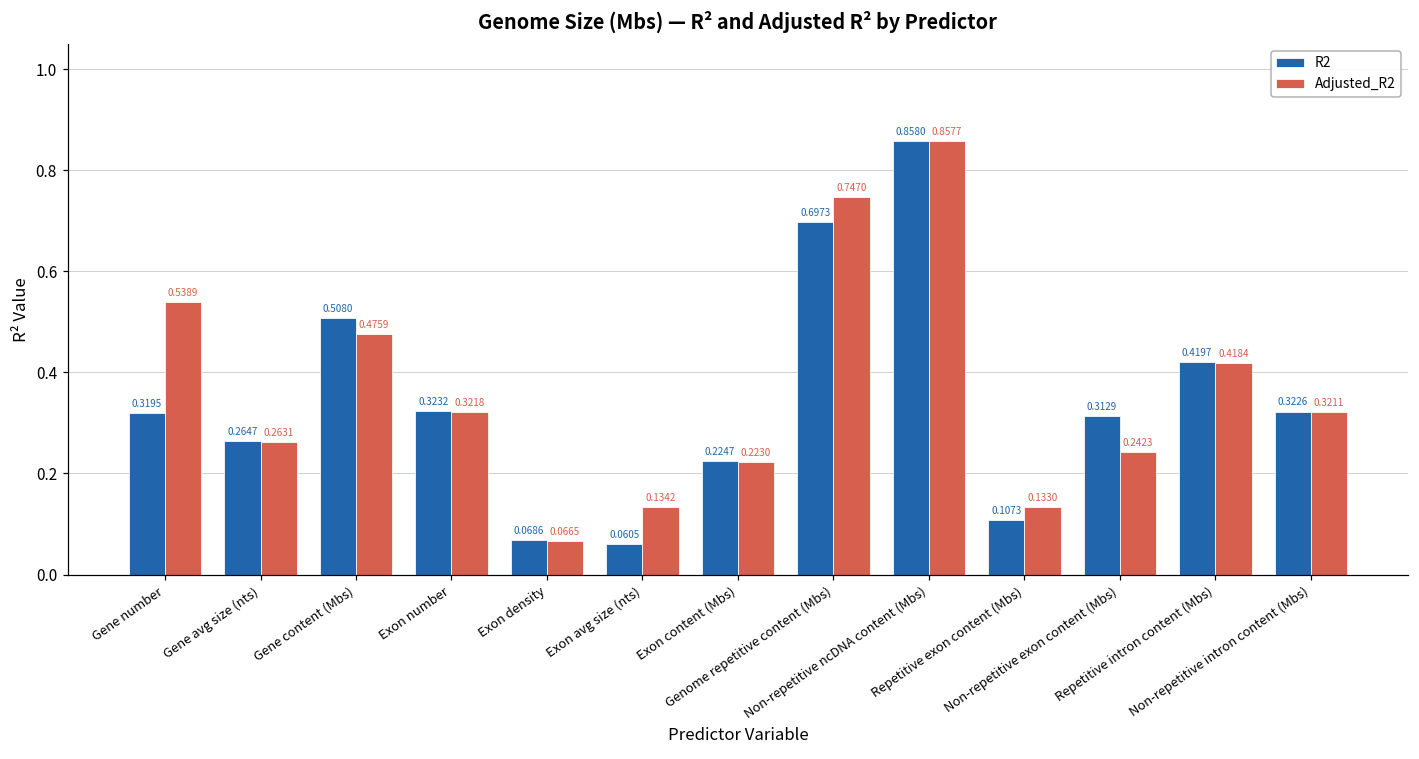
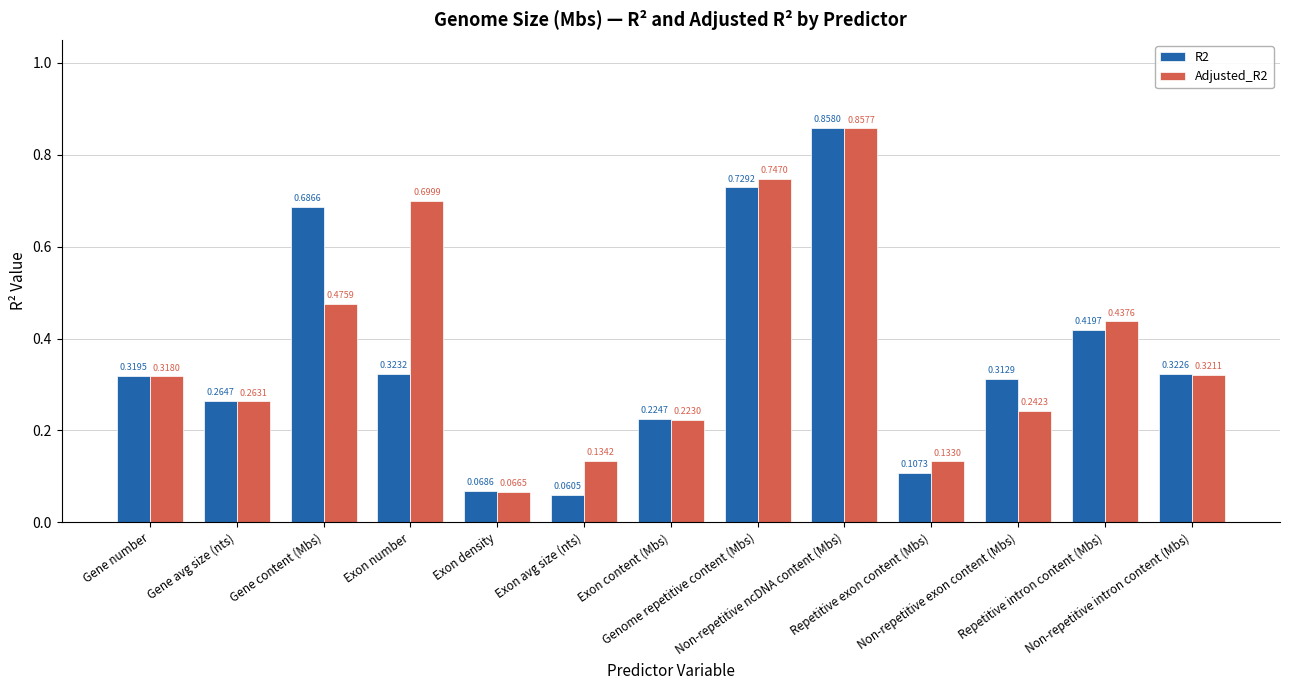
Adjusted_R2, Gene number: 0.5389 -> 0.3180
R2, Gene content (Mbs): 0.5080 -> 0.6866
Adjusted_R2, Exon number: 0.3218 -> 0.6999
R2, Genome repetitive content (Mbs): 0.6973 -> 0.7292
Adjusted_R2, Repetitive intron content (Mbs): 0.4184 -> 0.4376
